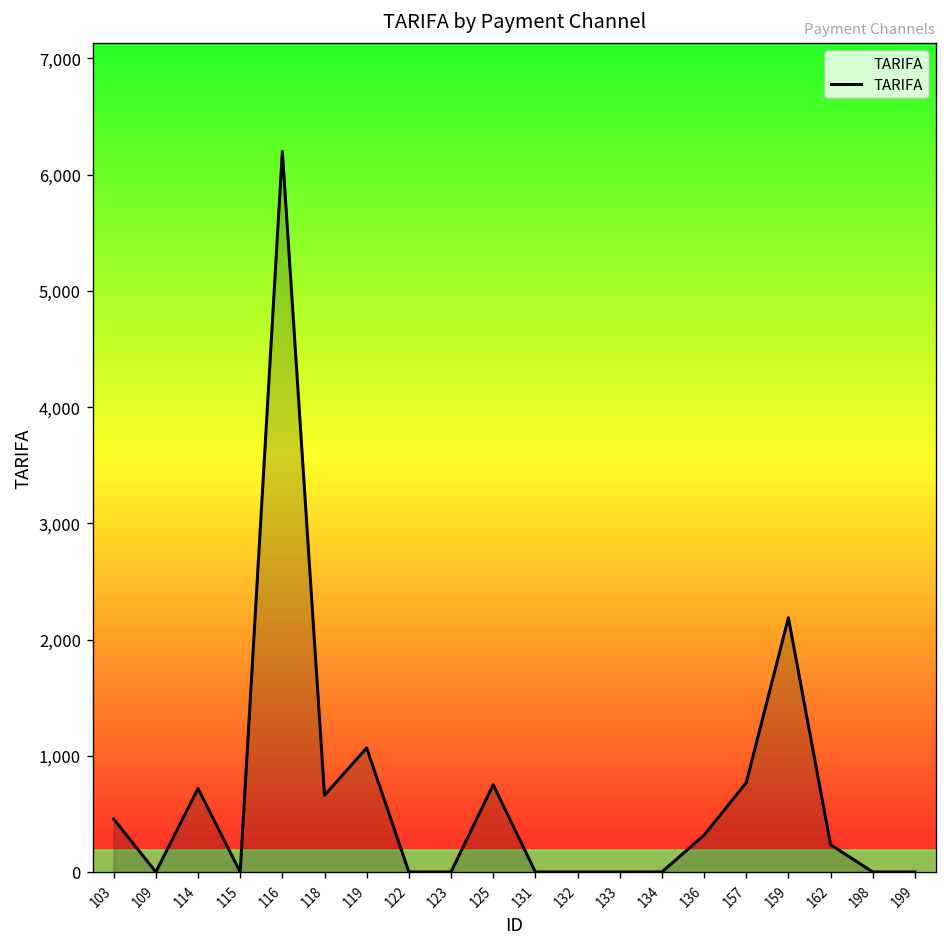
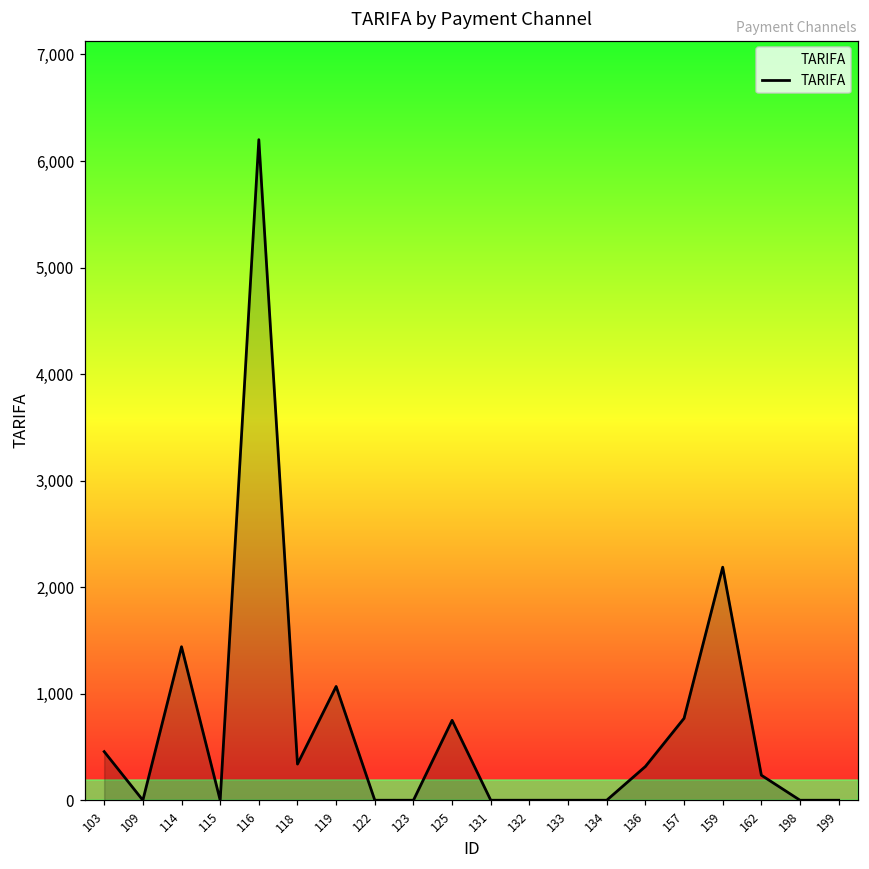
114: 700 -> 1,400
118: 700 -> 300
